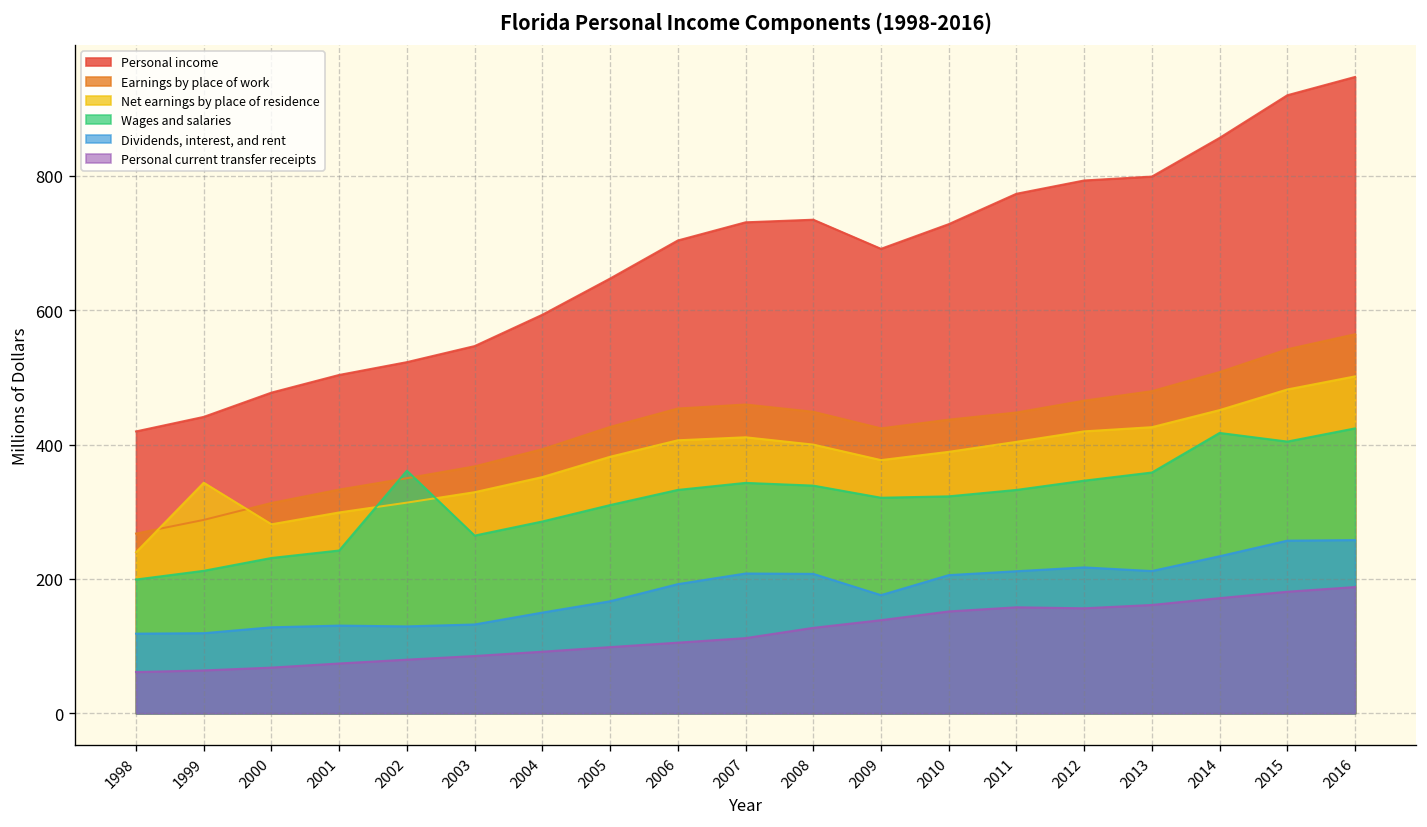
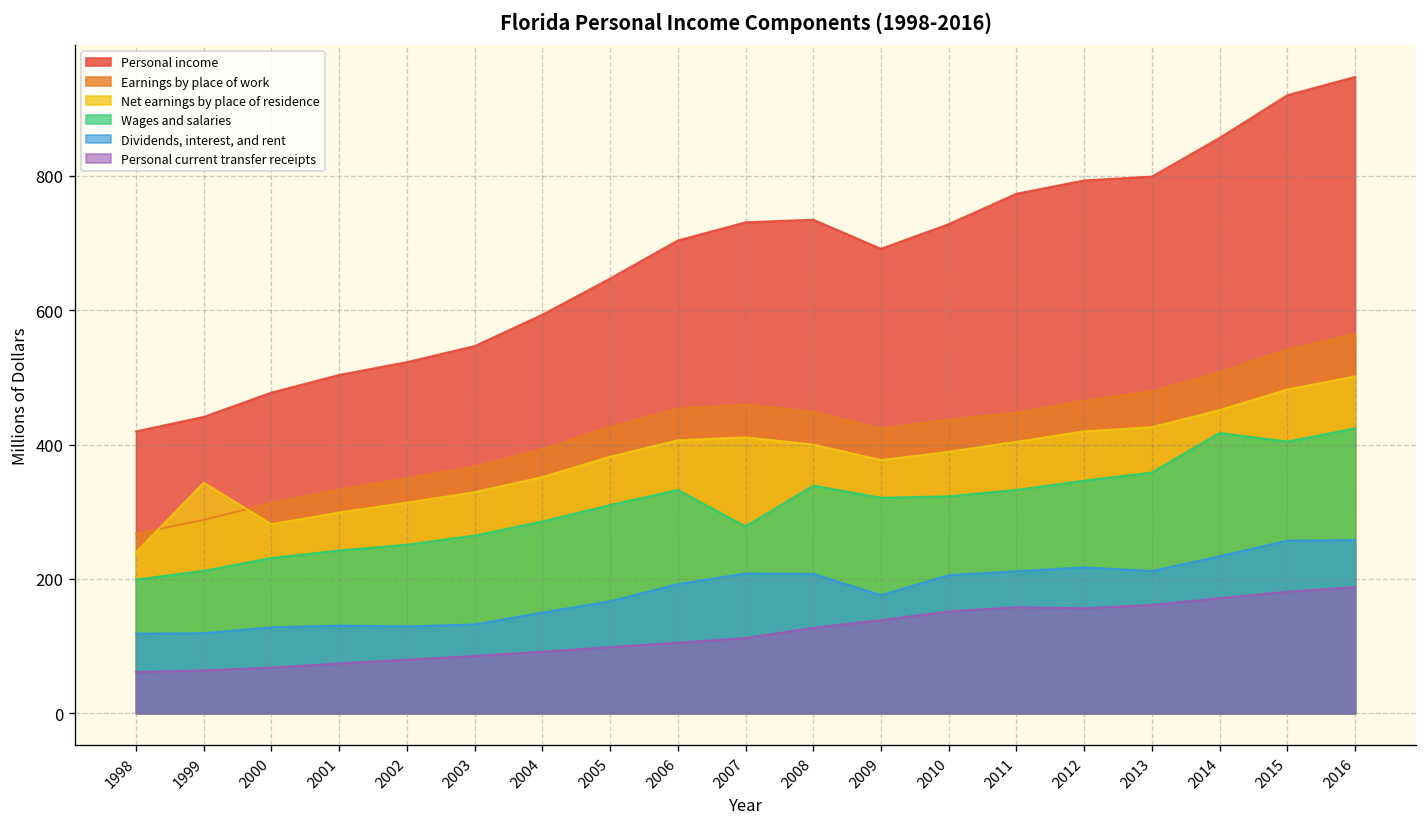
Wages and salaries, 2002: 360 -> 250
Wages and salaries, 2007: 340 -> 280
